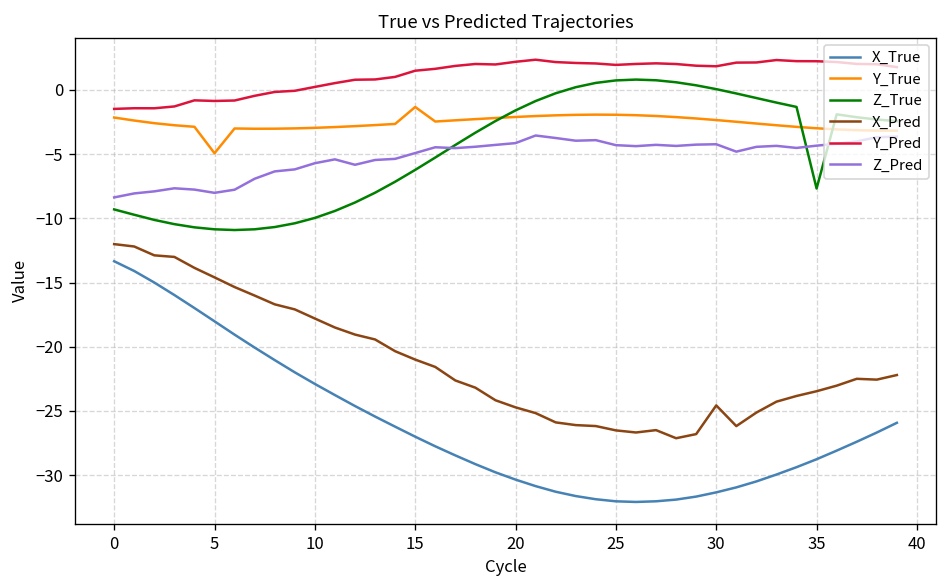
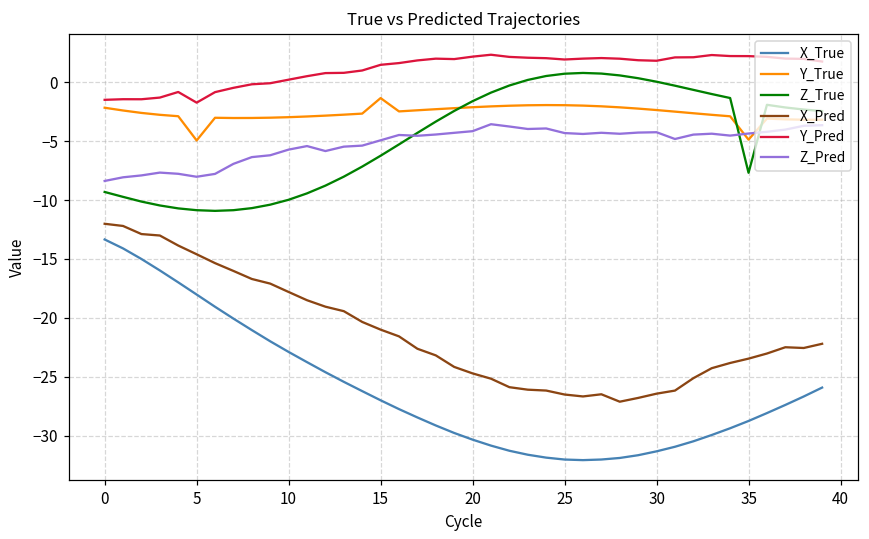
Y_Pred, 5: -0.9 -> -1.7
X_Pred, 30: -24.6 -> -26.4
Y_True, 35: -3.0 -> -4.9
